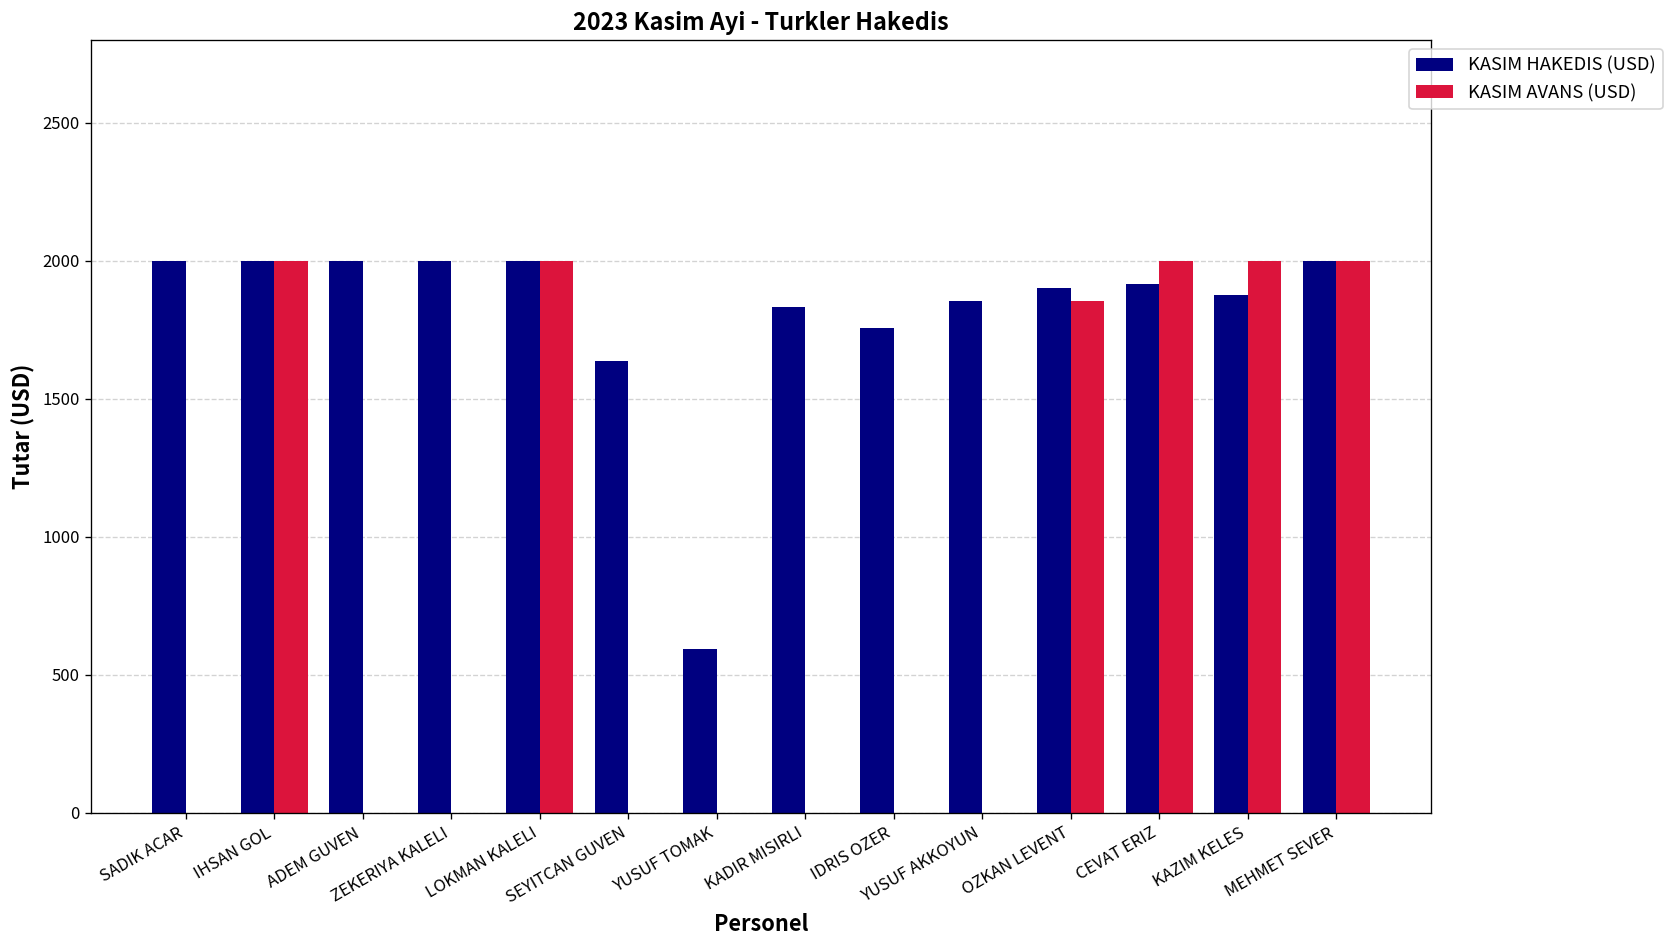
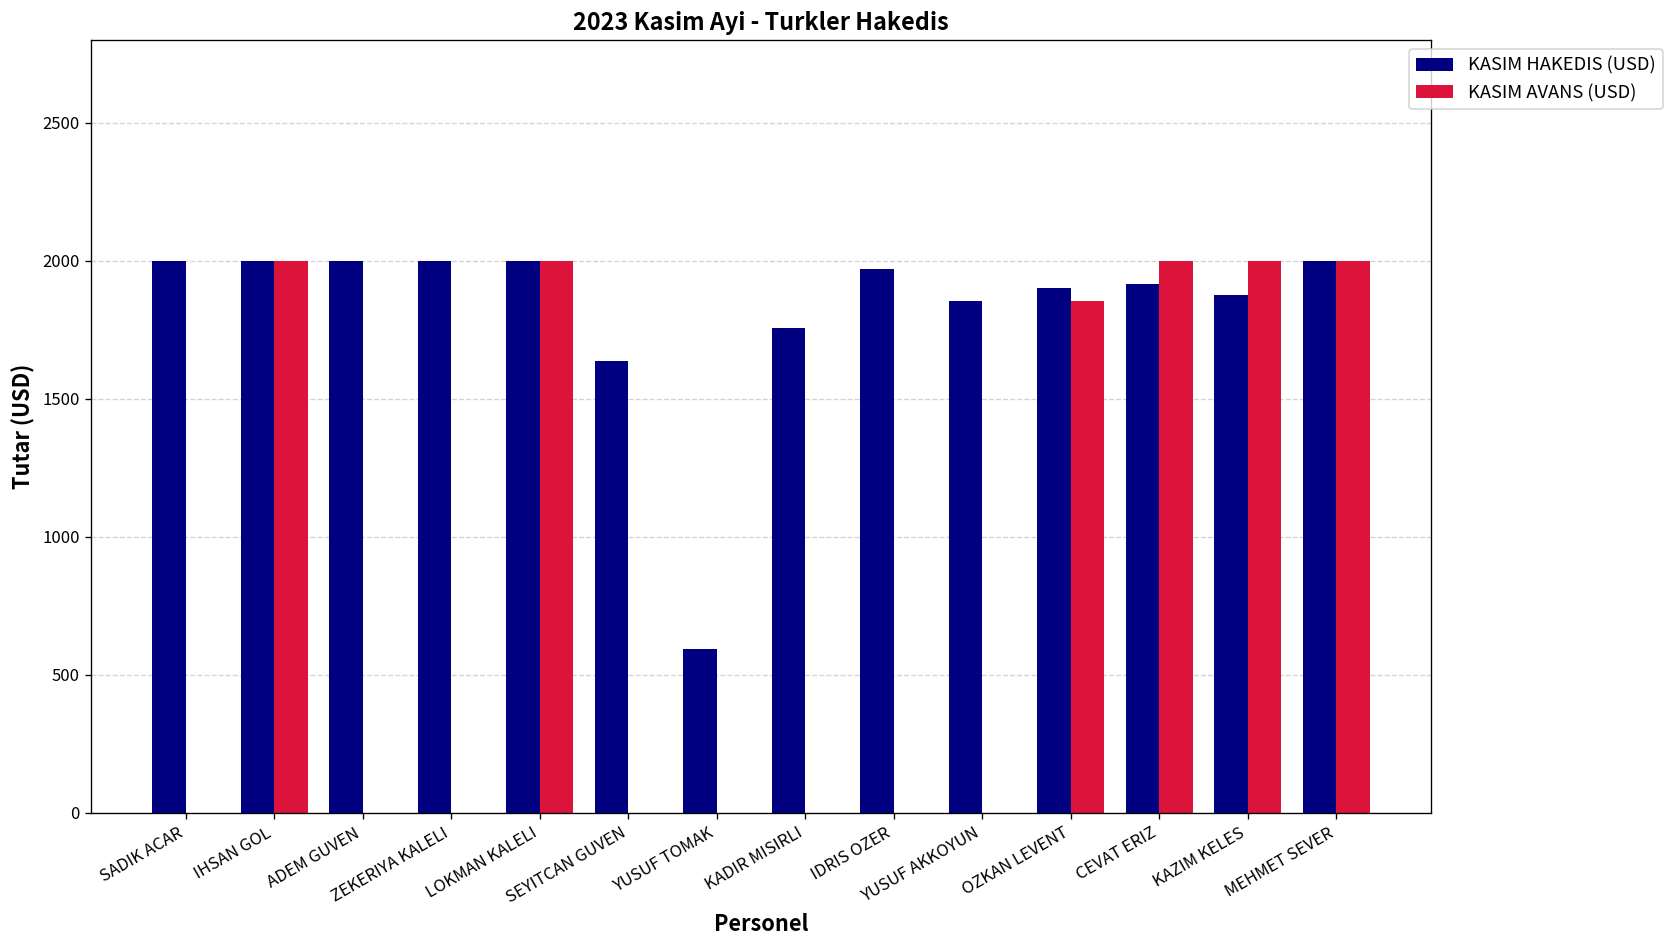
KASIM HAKEDIS (USD), KADIR MISIRLI: 1830 -> 1760
KASIM HAKEDIS (USD), IDRIS OZER: 1760 -> 1970
